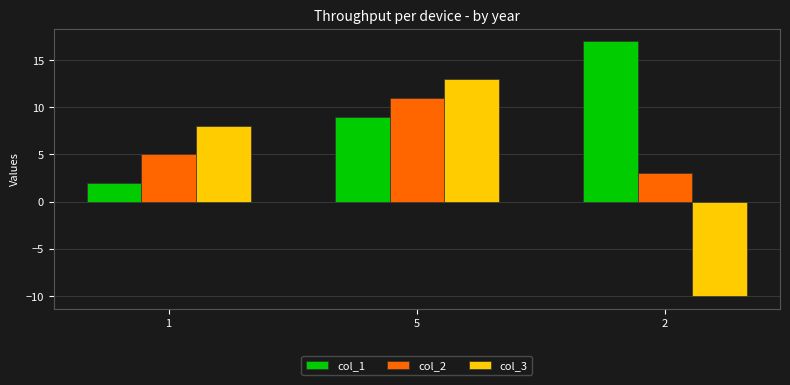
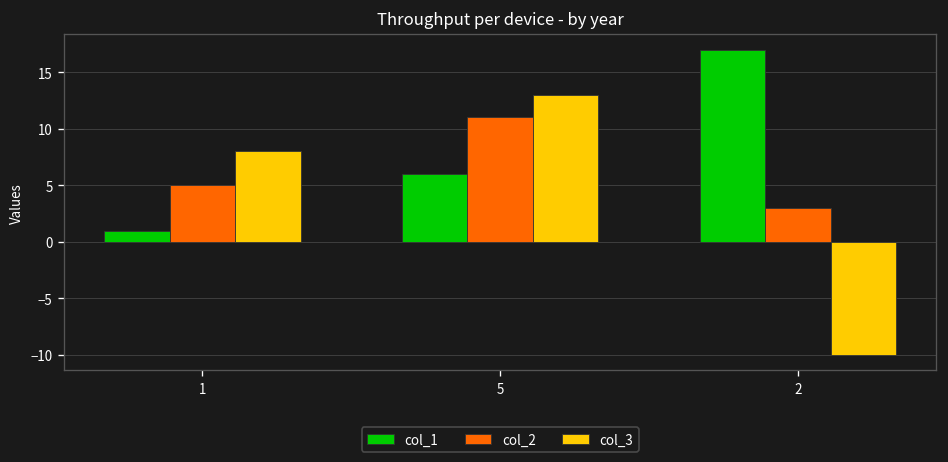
col_1, 1: 2 -> 1
col_1, 5: 9 -> 6
